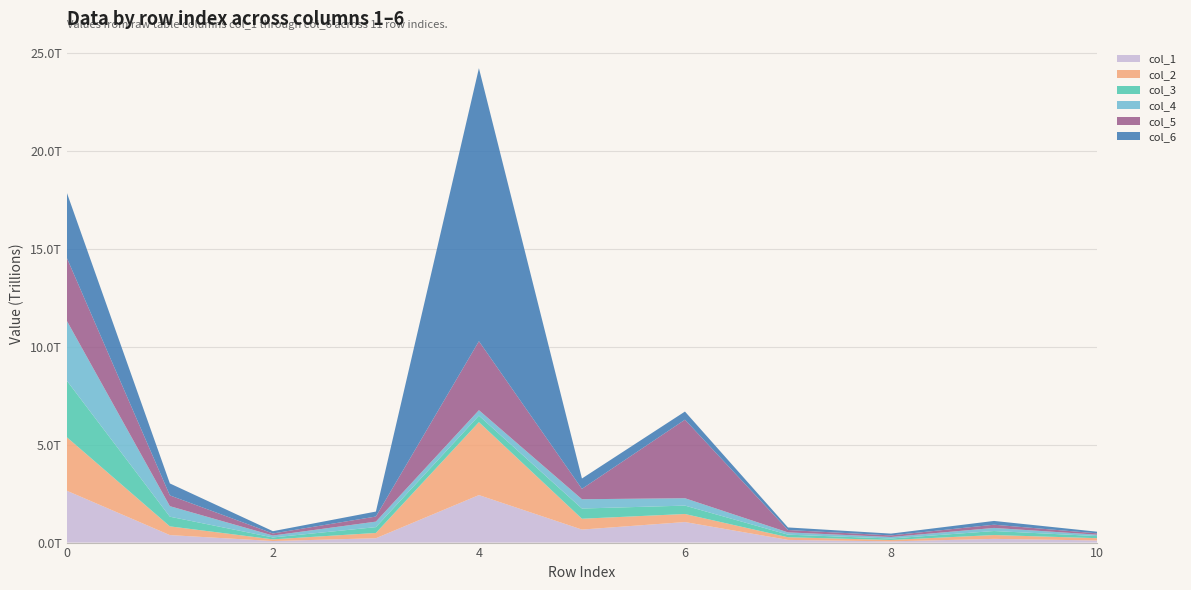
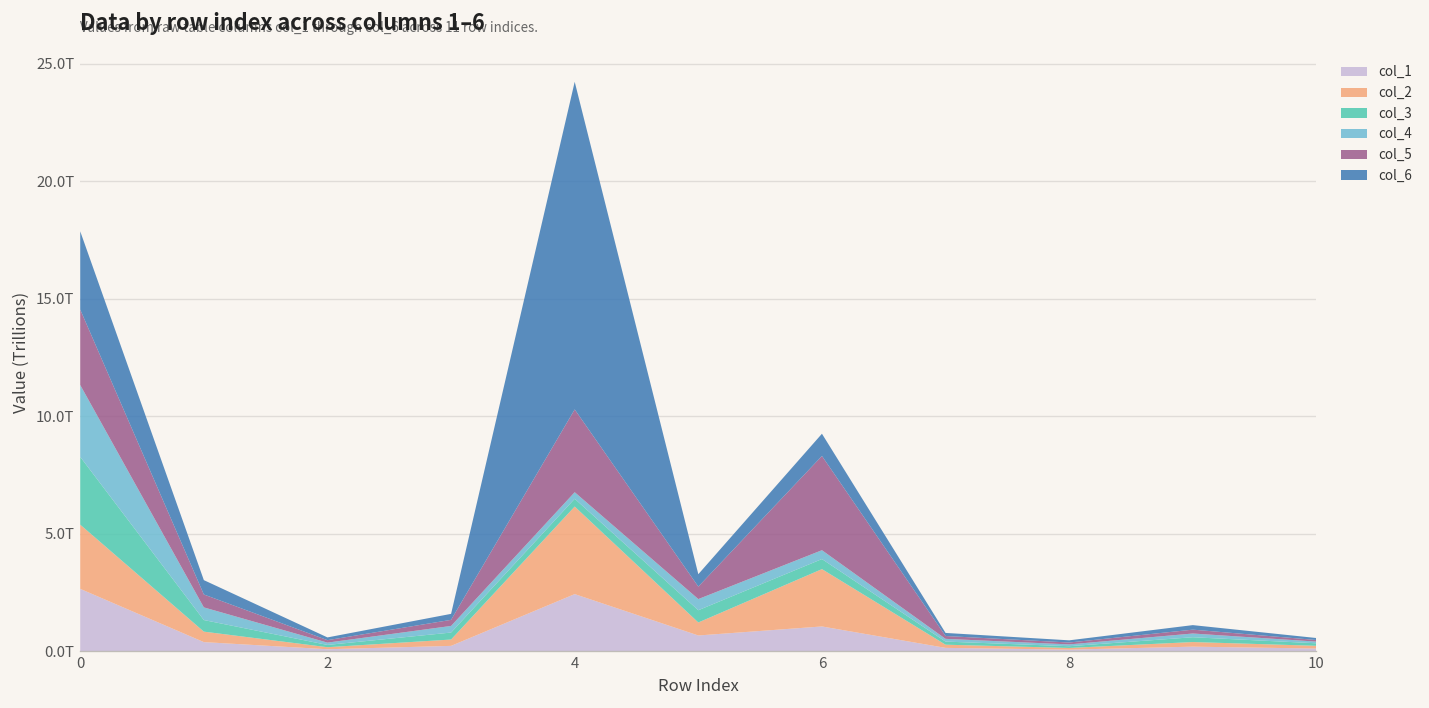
col_2, 6: 0.4T -> 2.4T
col_6, 6: 0.4T -> 0.9T
